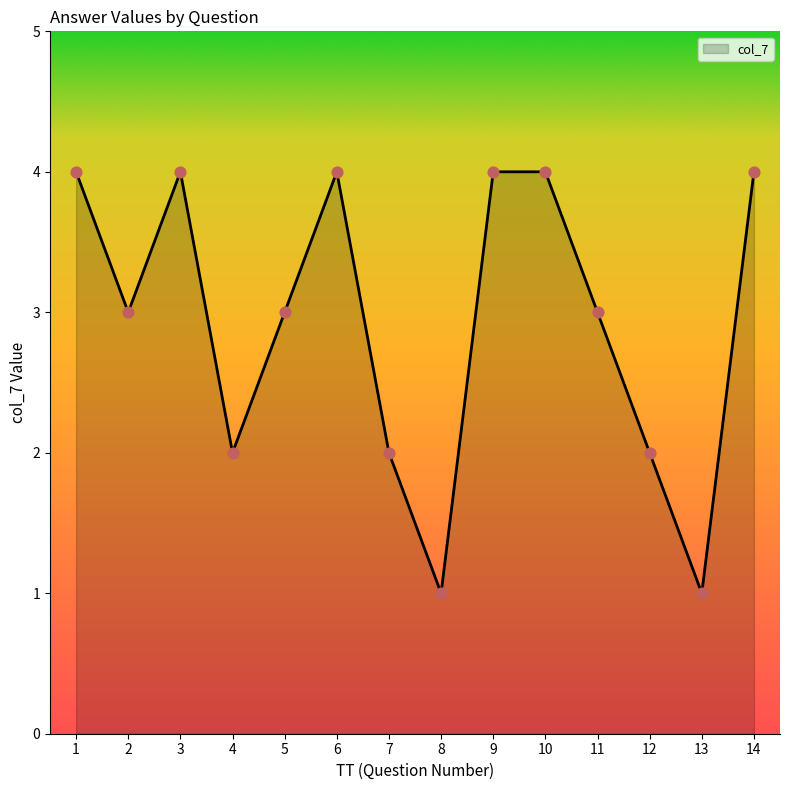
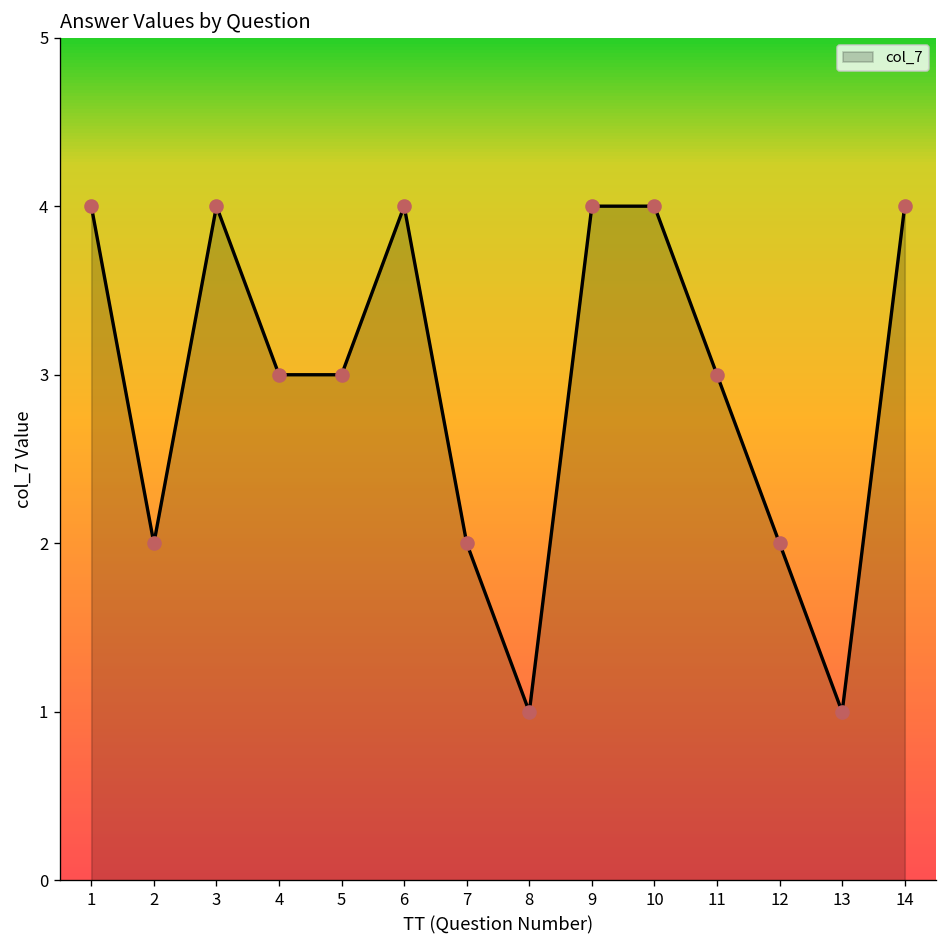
2: 3 -> 2
4: 2 -> 3
